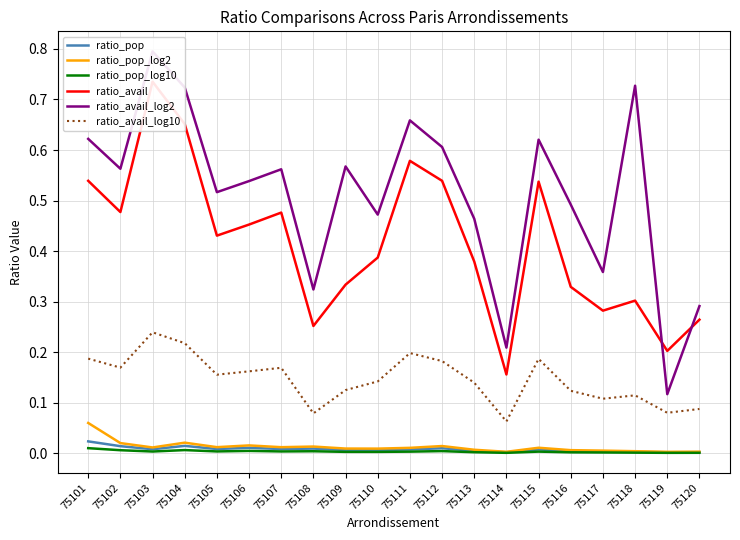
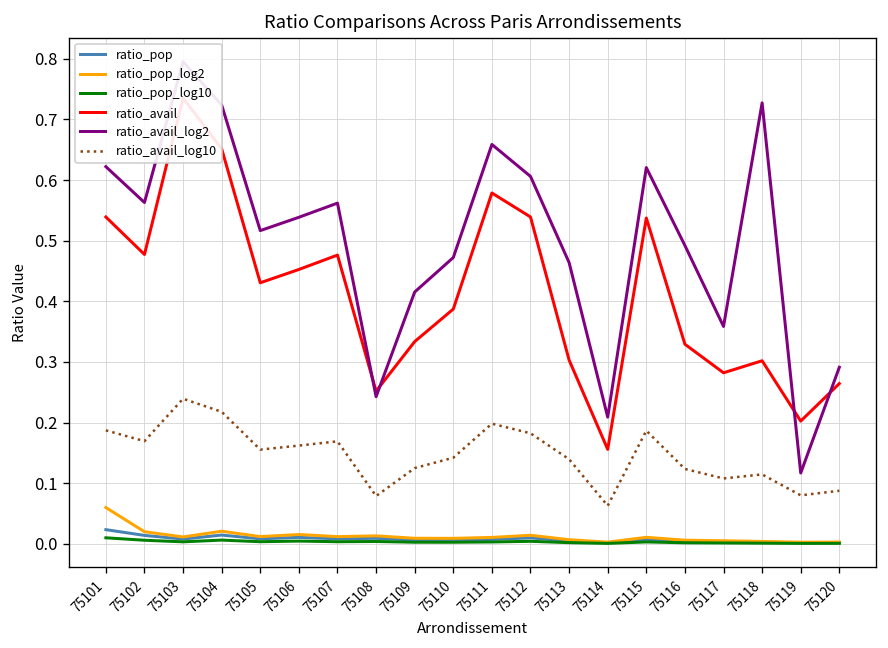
ratio_avail_log2, 75108: 0.32 -> 0.24
ratio_avail_log2, 75109: 0.57 -> 0.42
ratio_avail, 75113: 0.38 -> 0.30
